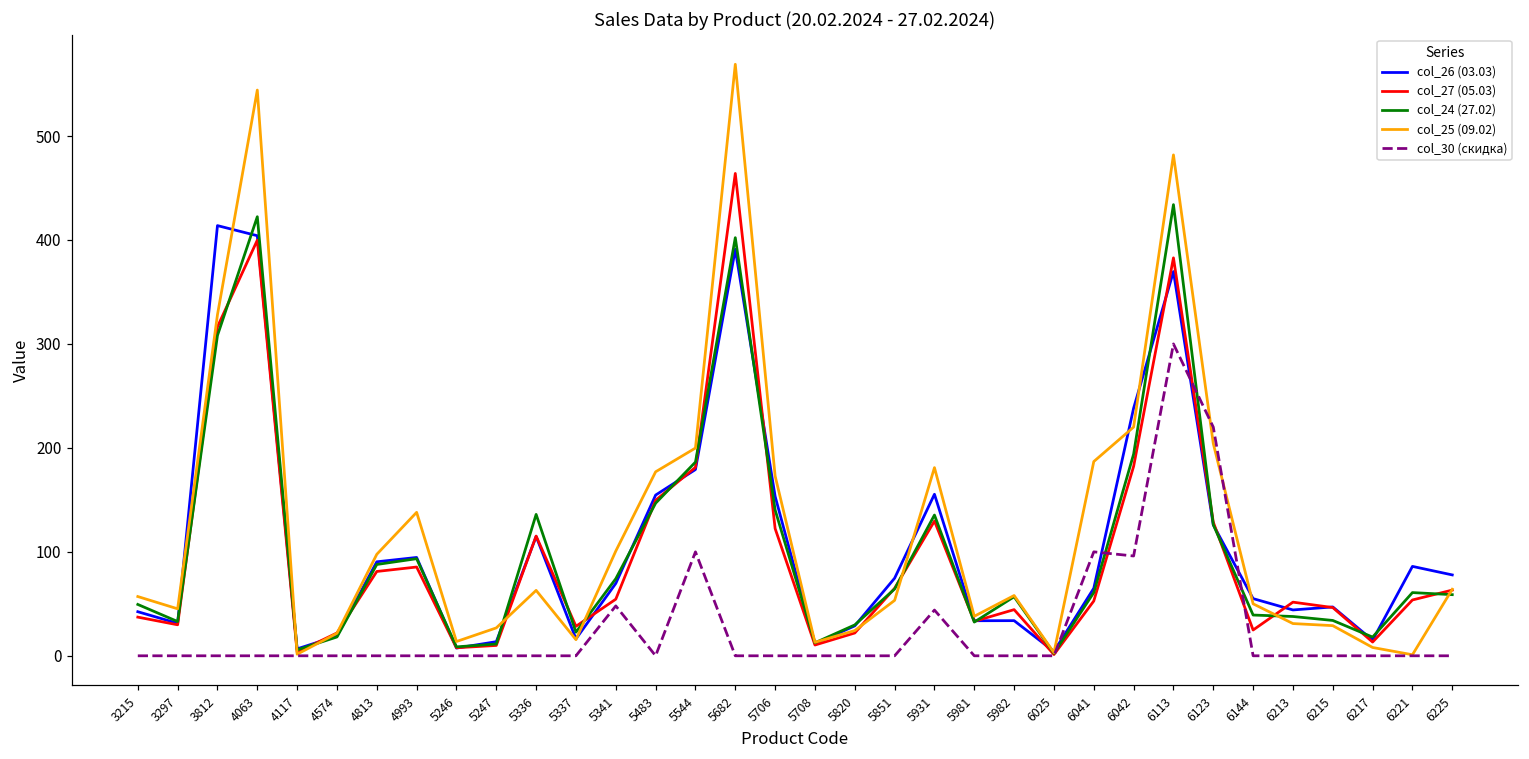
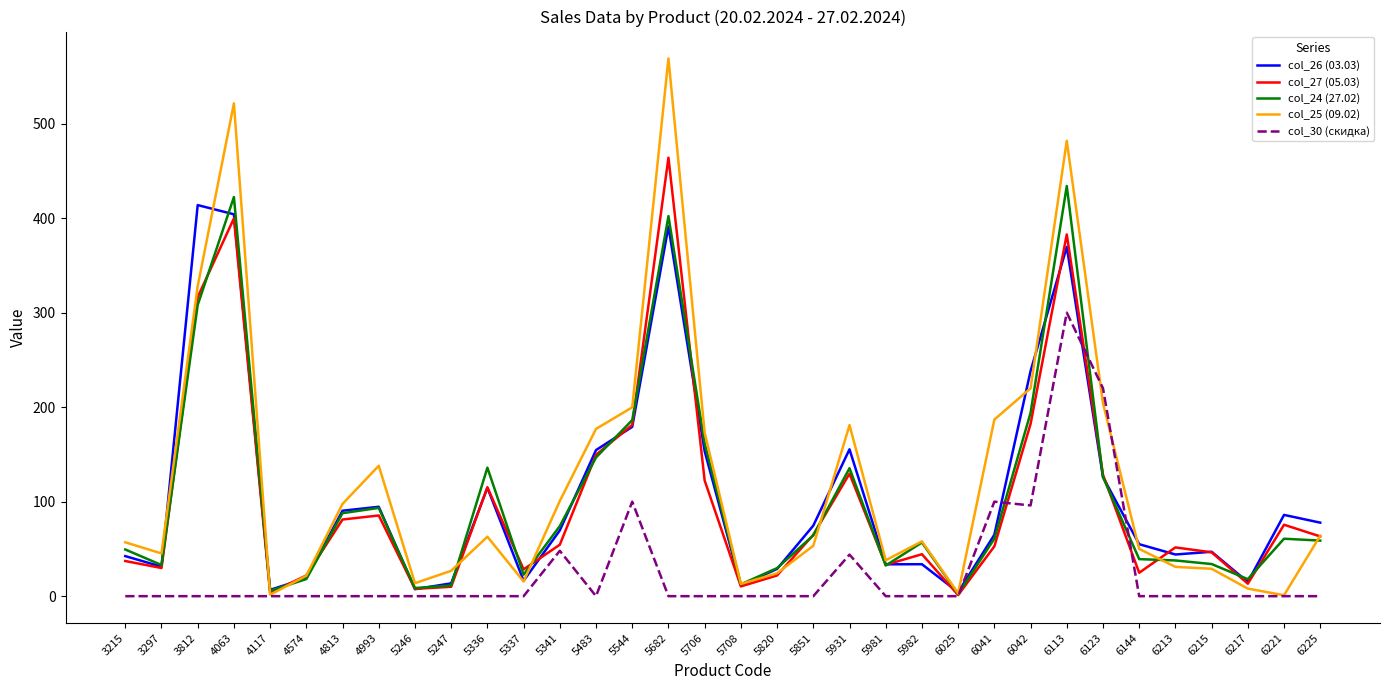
col_25 (09.02), 4063: 540 -> 520
col_24 (27.02), 5706: 140 -> 160
col_27 (05.03), 6221: 50 -> 80
